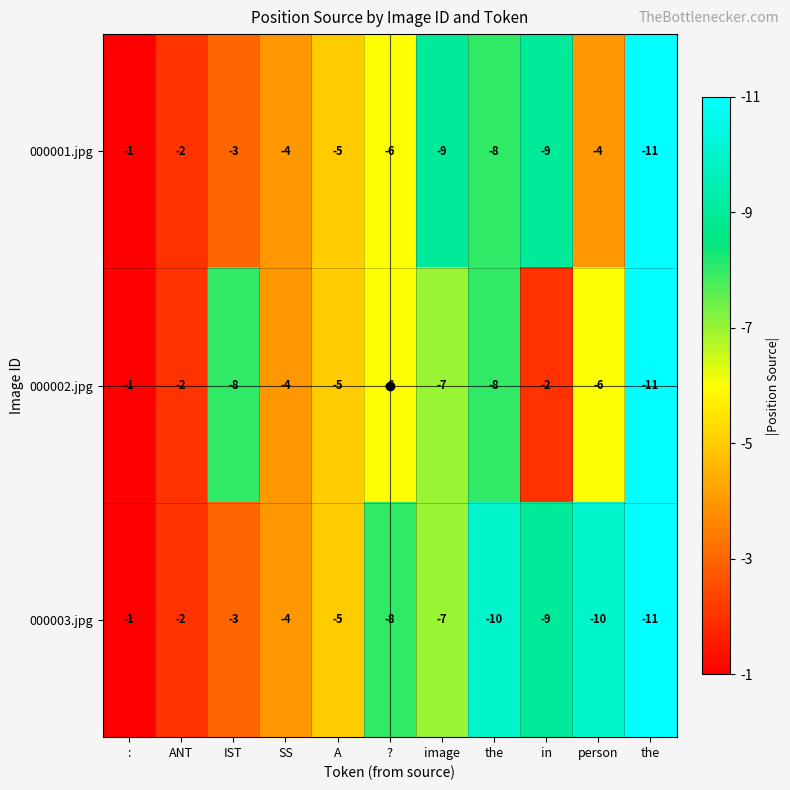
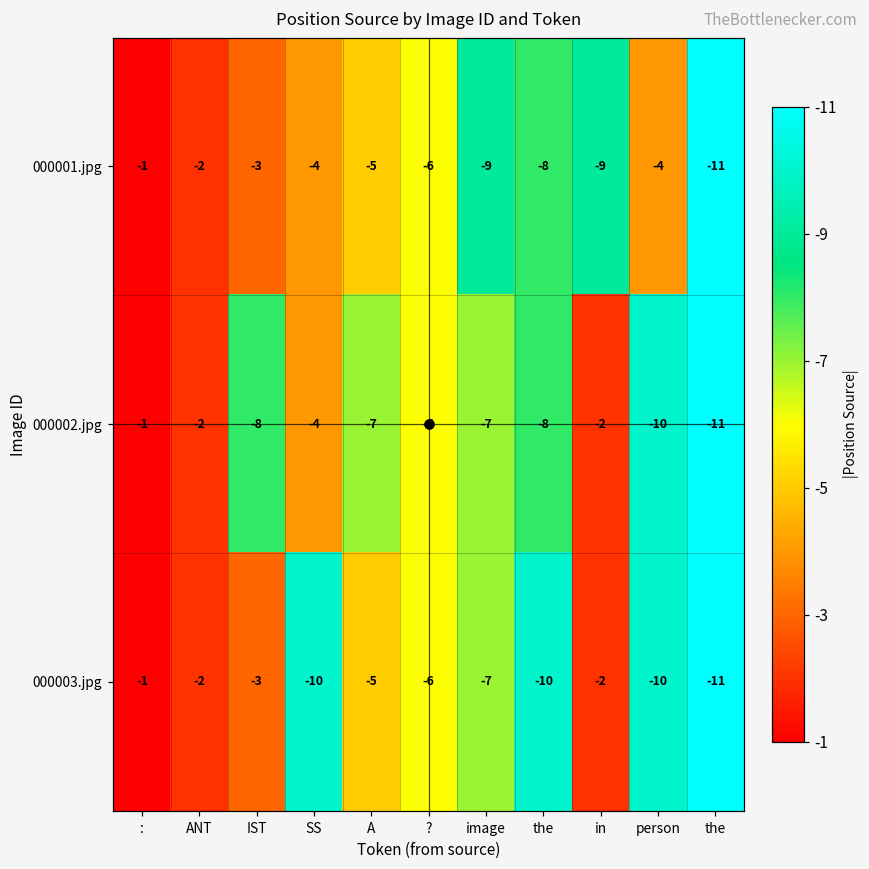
000002.jpg, A: -5 -> -7
000002.jpg, person: -6 -> -10
000003.jpg, SS: -4 -> -10
000003.jpg, ?: -8 -> -6
000003.jpg, in: -9 -> -2
